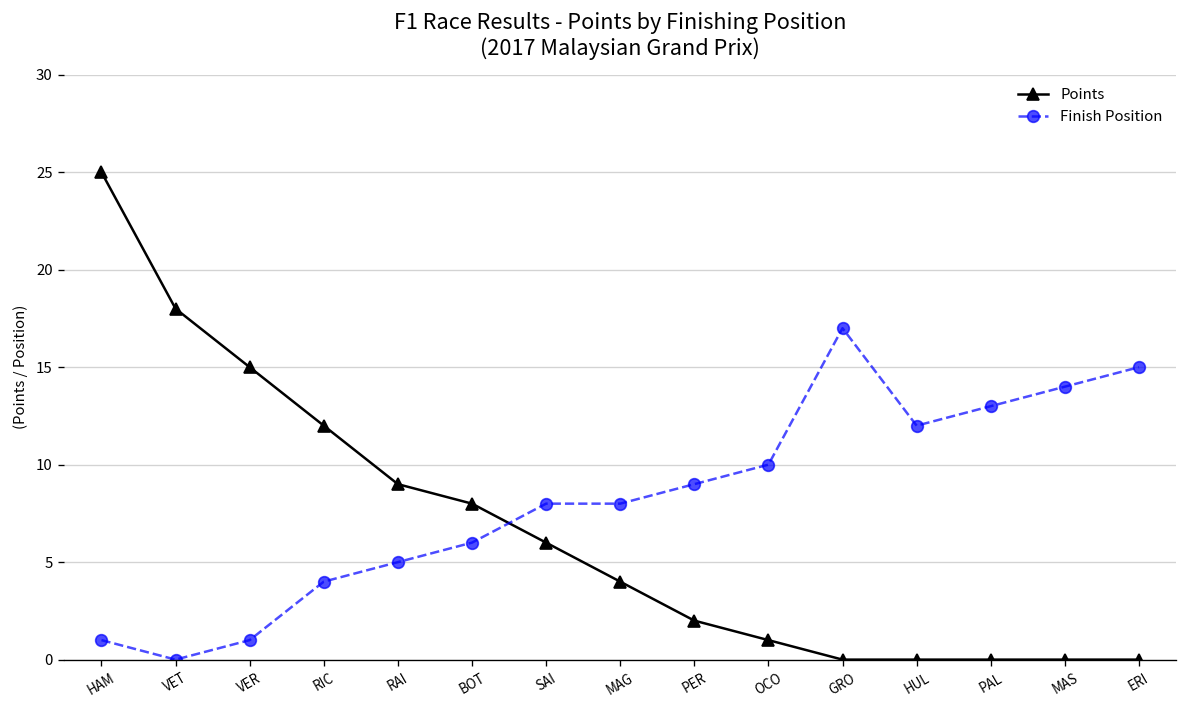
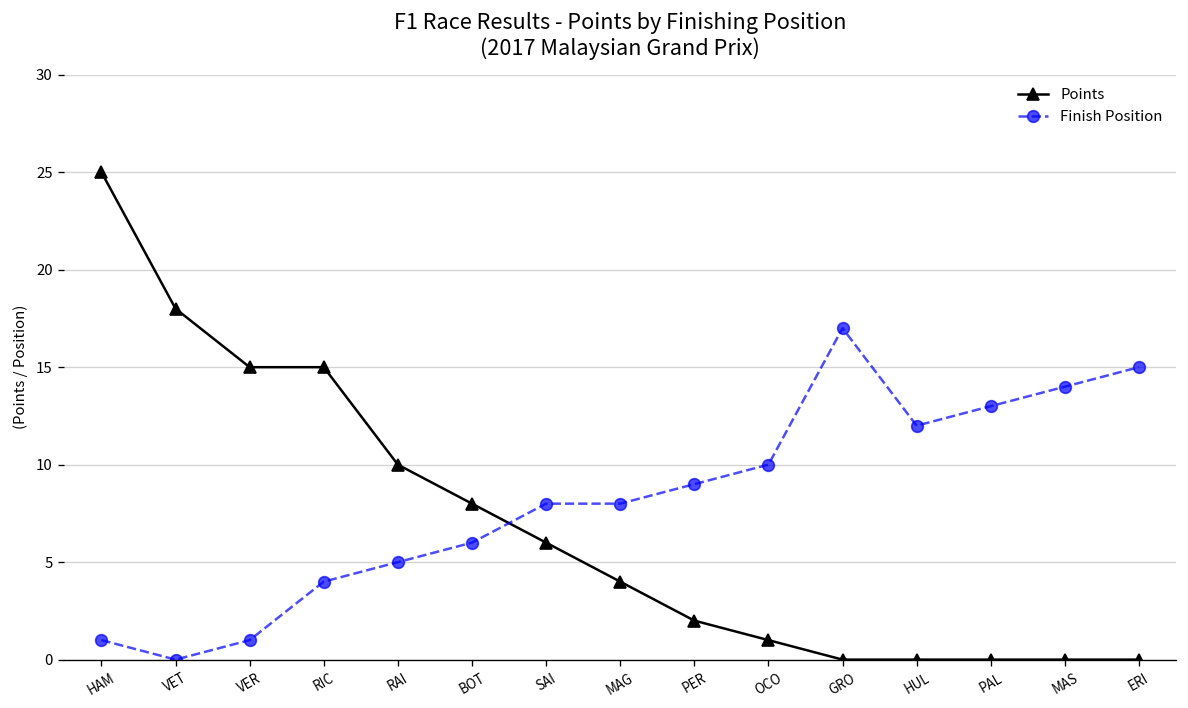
Points, RIC: 12 -> 15
Points, RAI: 9 -> 10
